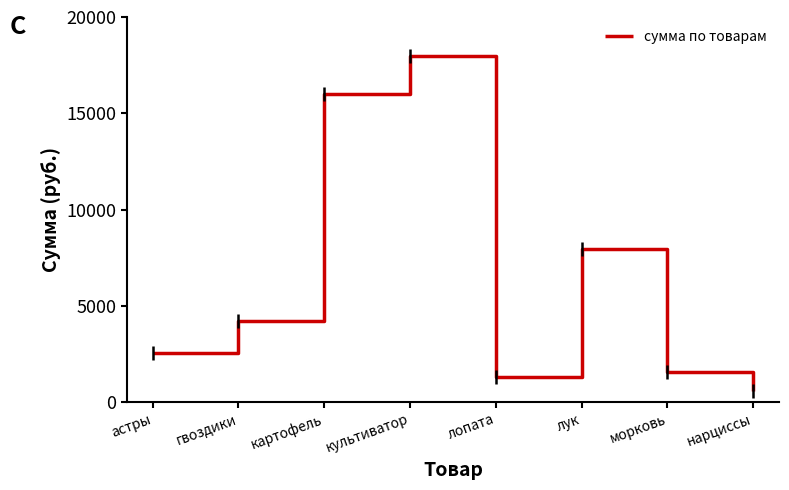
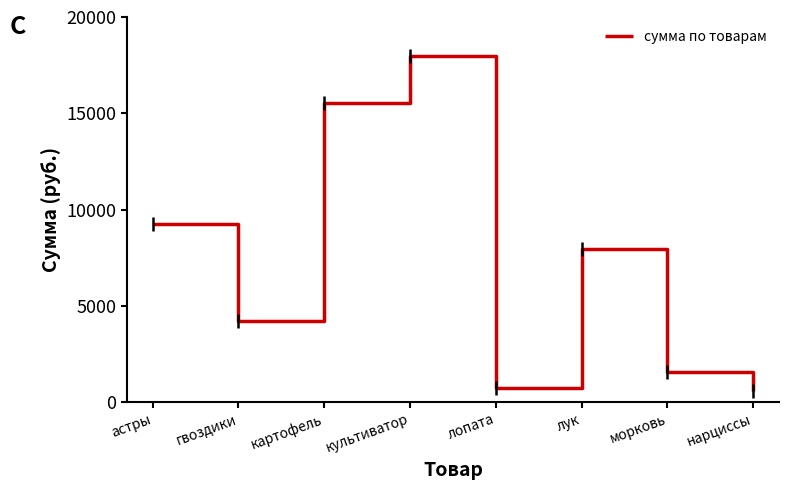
сумма по товарам, астры: 2500 -> 9300
сумма по товарам, картофель: 16000 -> 15500
сумма по товарам, лопата: 1300 -> 800
